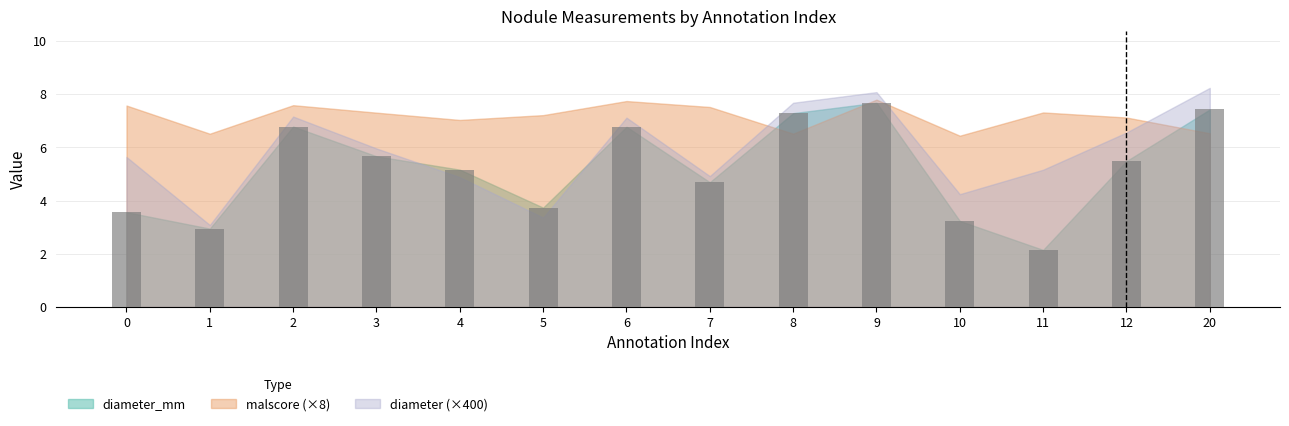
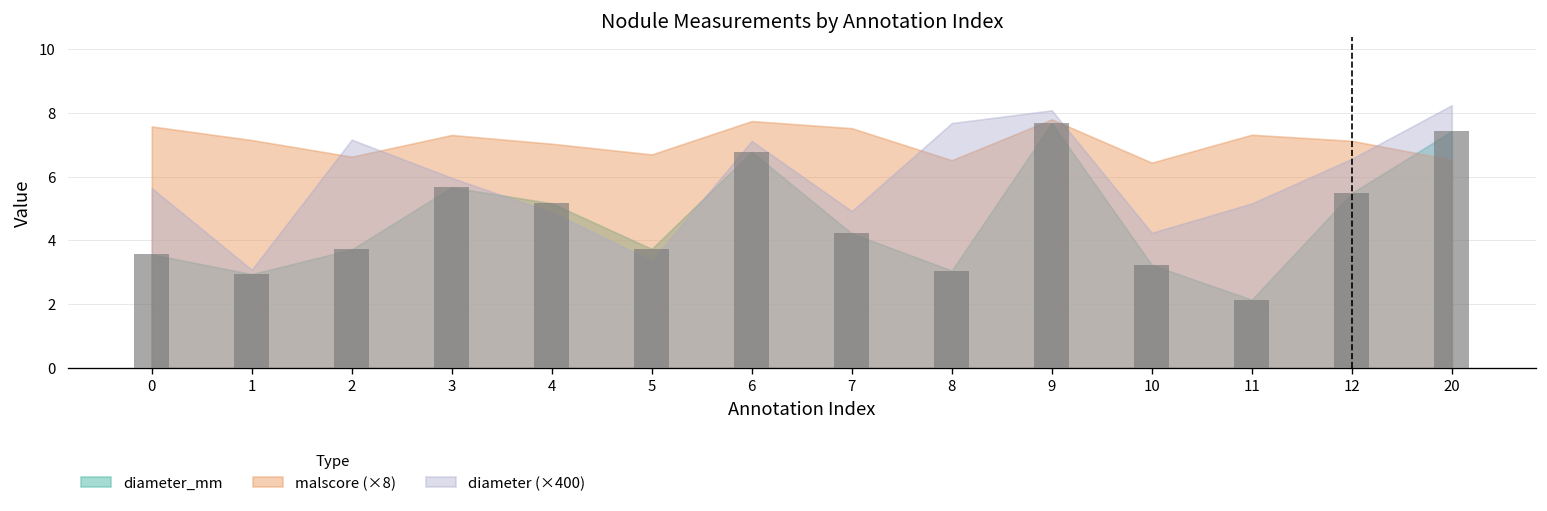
malscore (×8), 1: 6.5 -> 7.1
diameter_mm, 2: 6.8 -> 3.7
malscore (×8), 2: 7.6 -> 6.6
malscore (×8), 5: 7.2 -> 6.7
diameter_mm, 7: 4.7 -> 4.2
diameter_mm, 8: 7.3 -> 3.1
